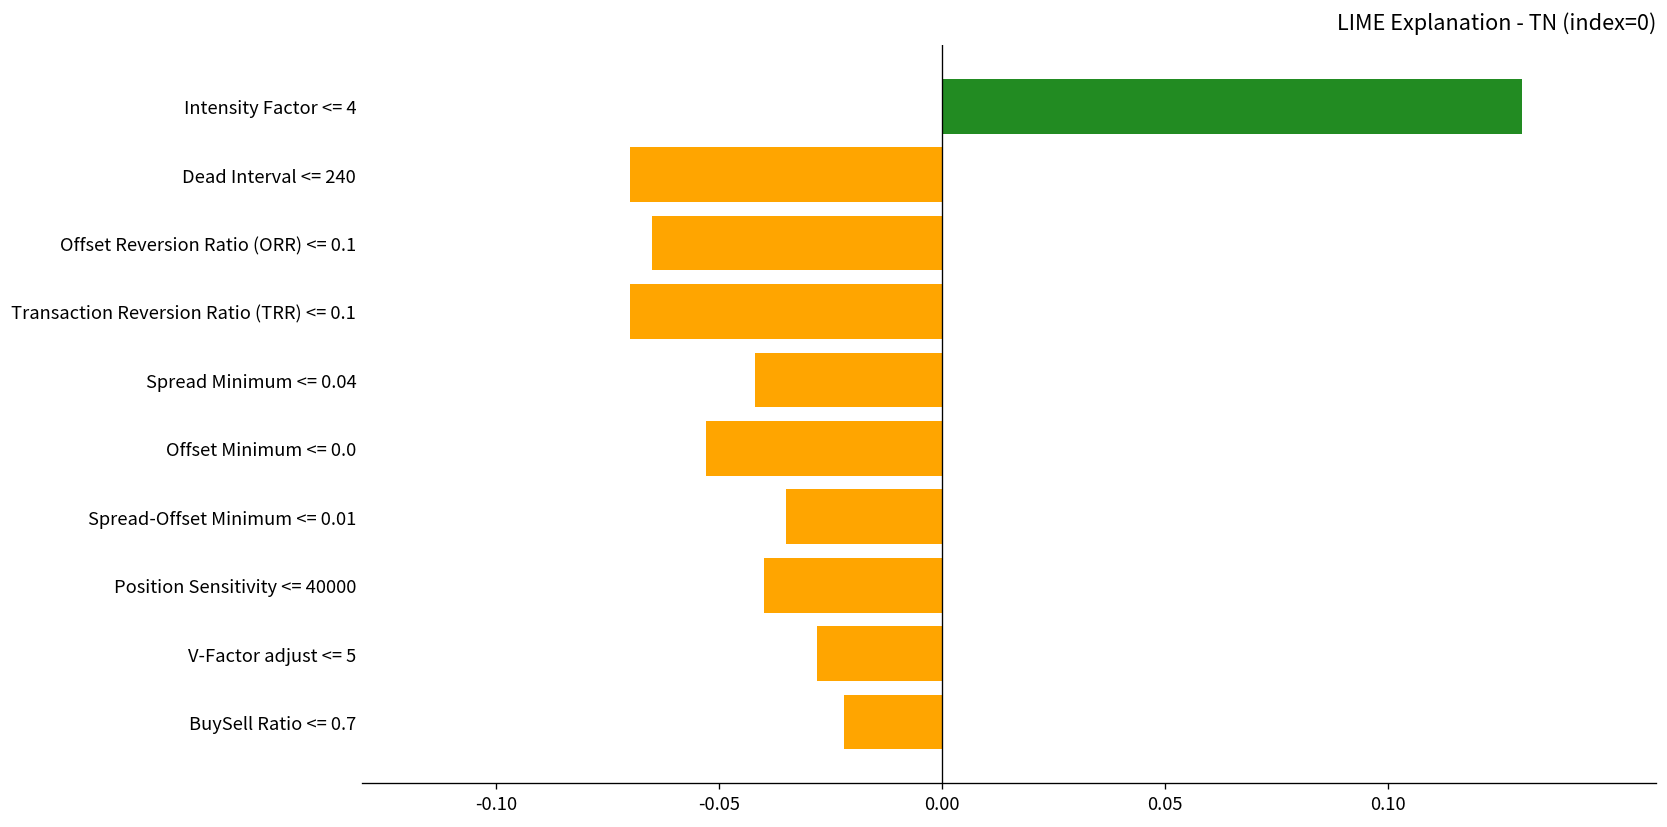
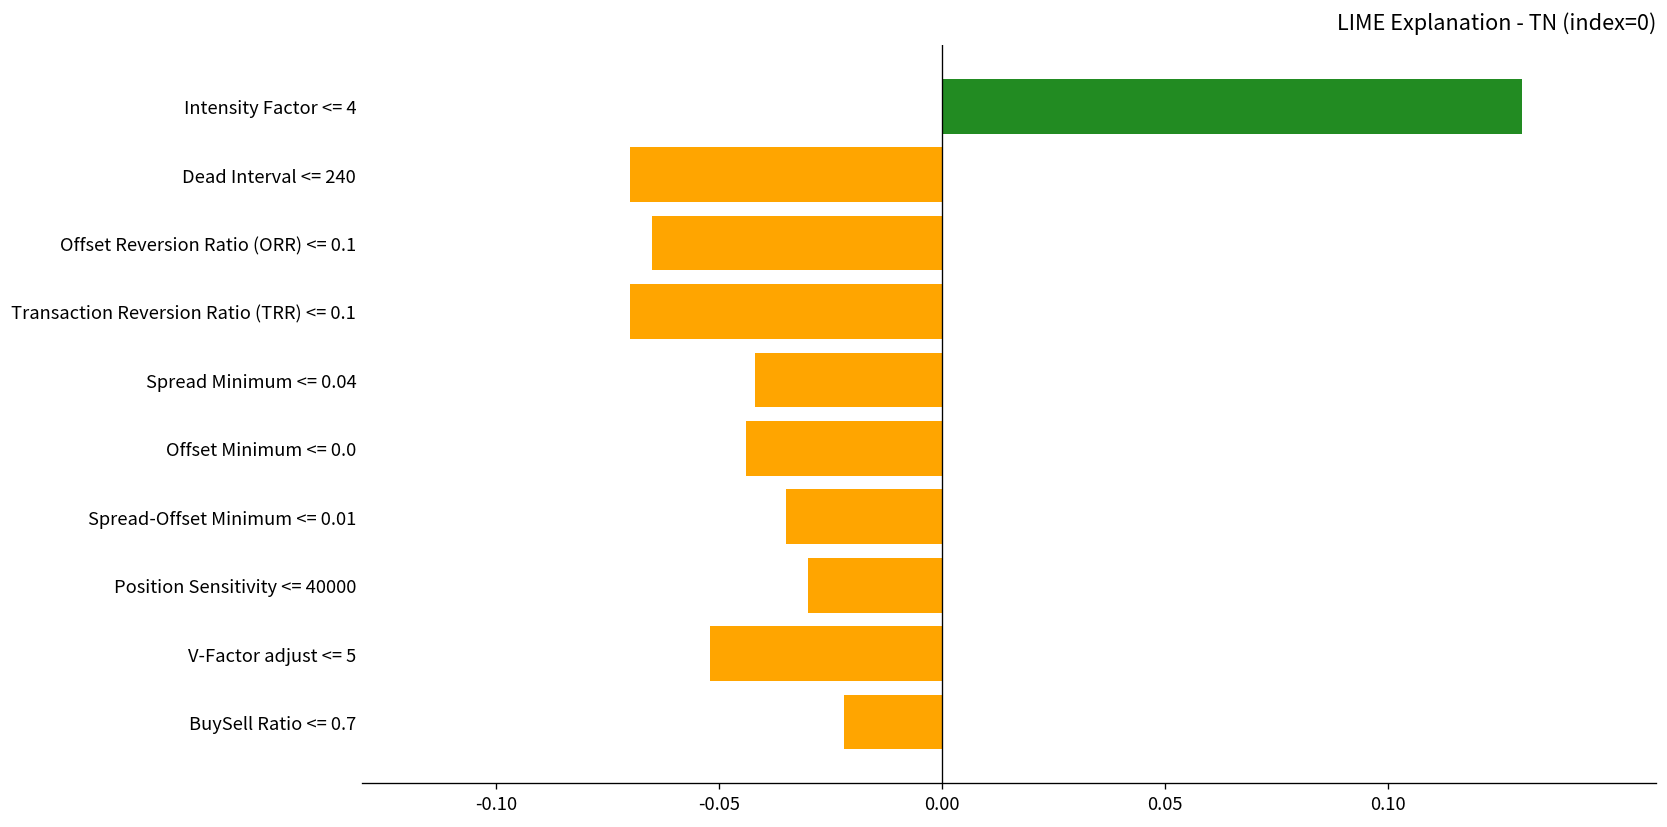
Offset Minimum <= 0.0: -0.053 -> -0.044
Position Sensitivity <= 40000: -0.04 -> -0.03
V-Factor adjust <= 5: -0.028 -> -0.052
